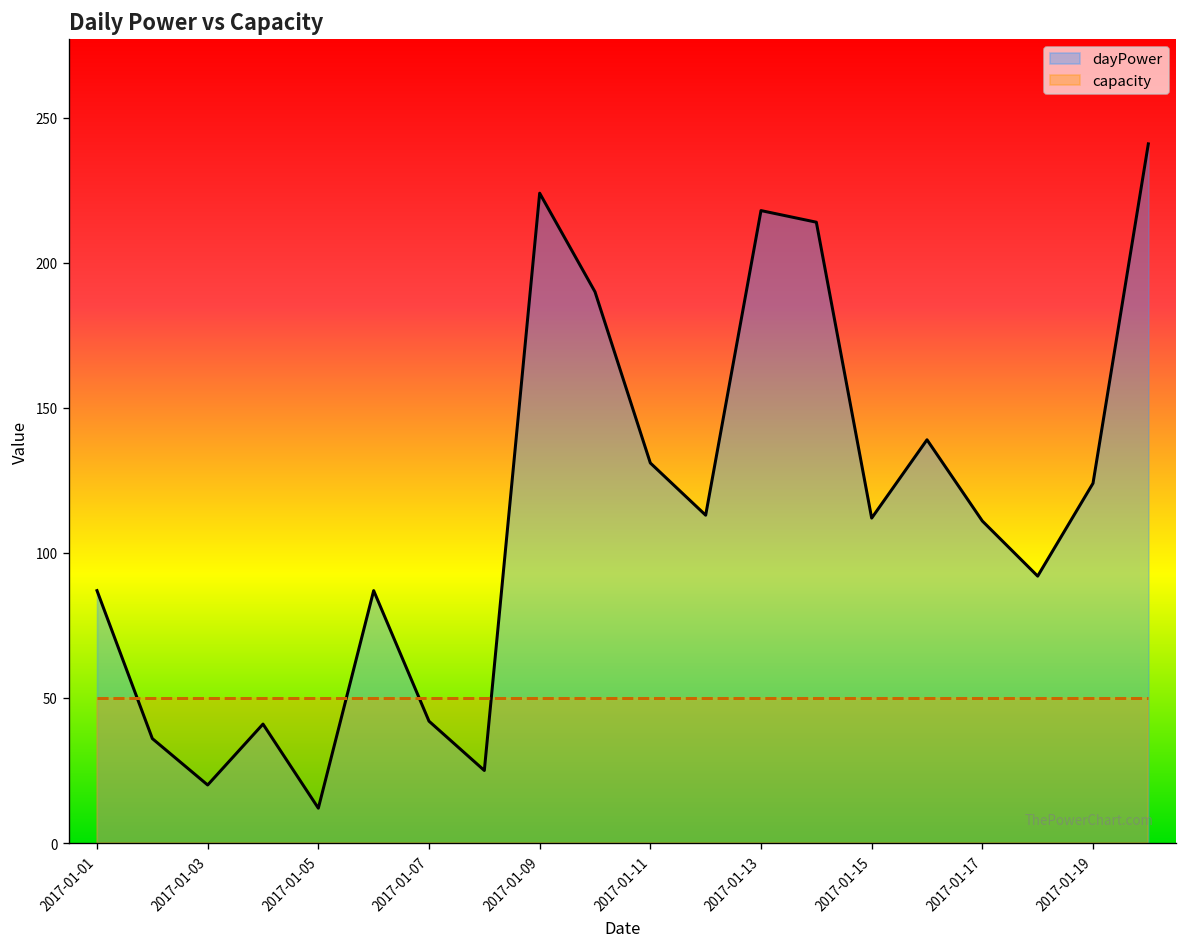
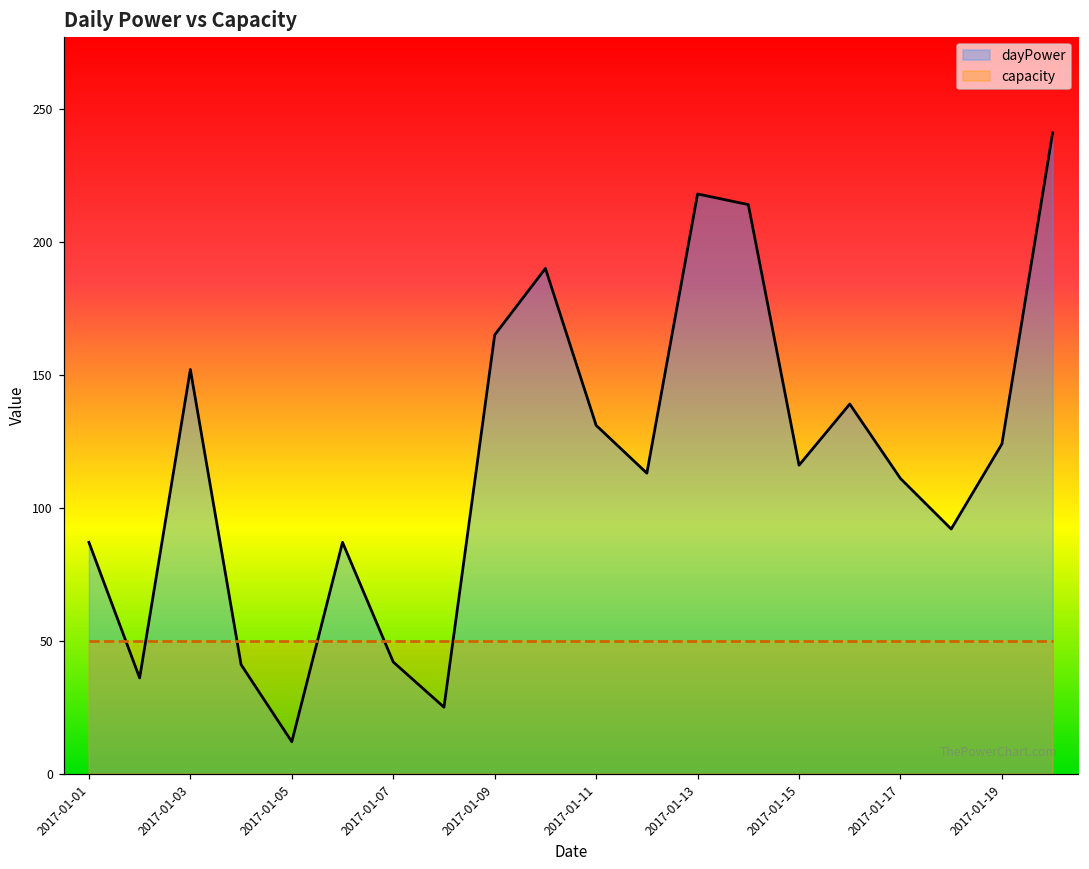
dayPower, 2017-01-03: 20 -> 152
dayPower, 2017-01-09: 224 -> 165
dayPower, 2017-01-15: 112 -> 116
